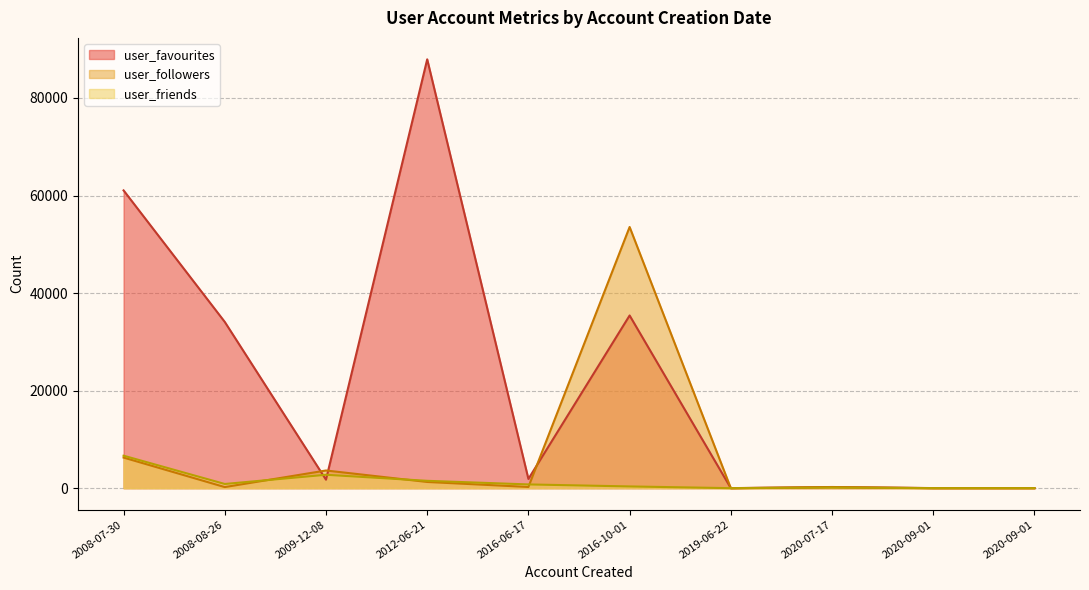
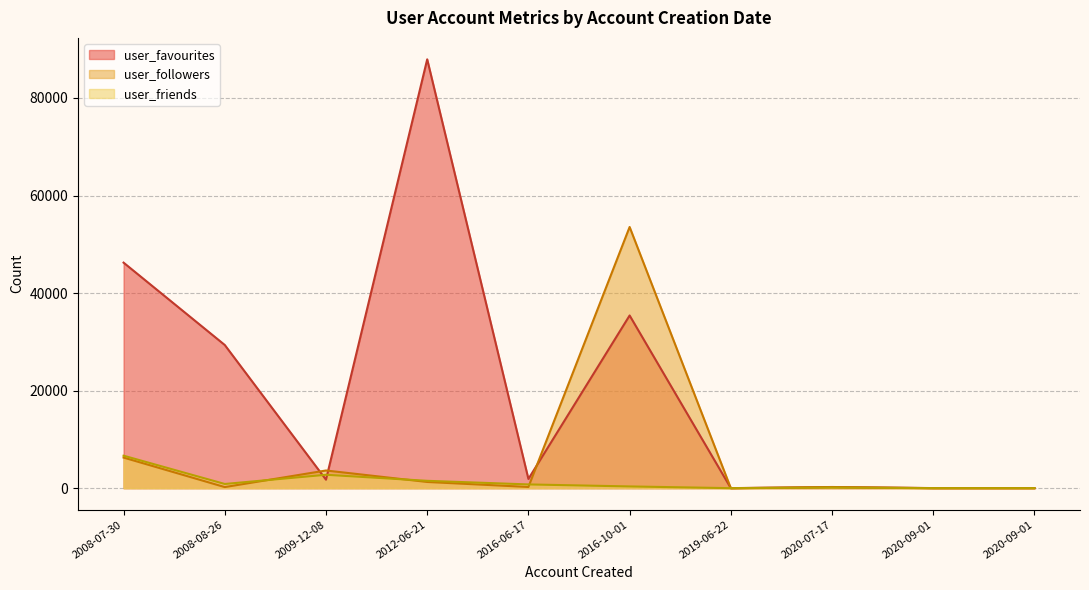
user_favourites, 2008-07-30: 61000 -> 46000
user_favourites, 2008-08-26: 34000 -> 29000
